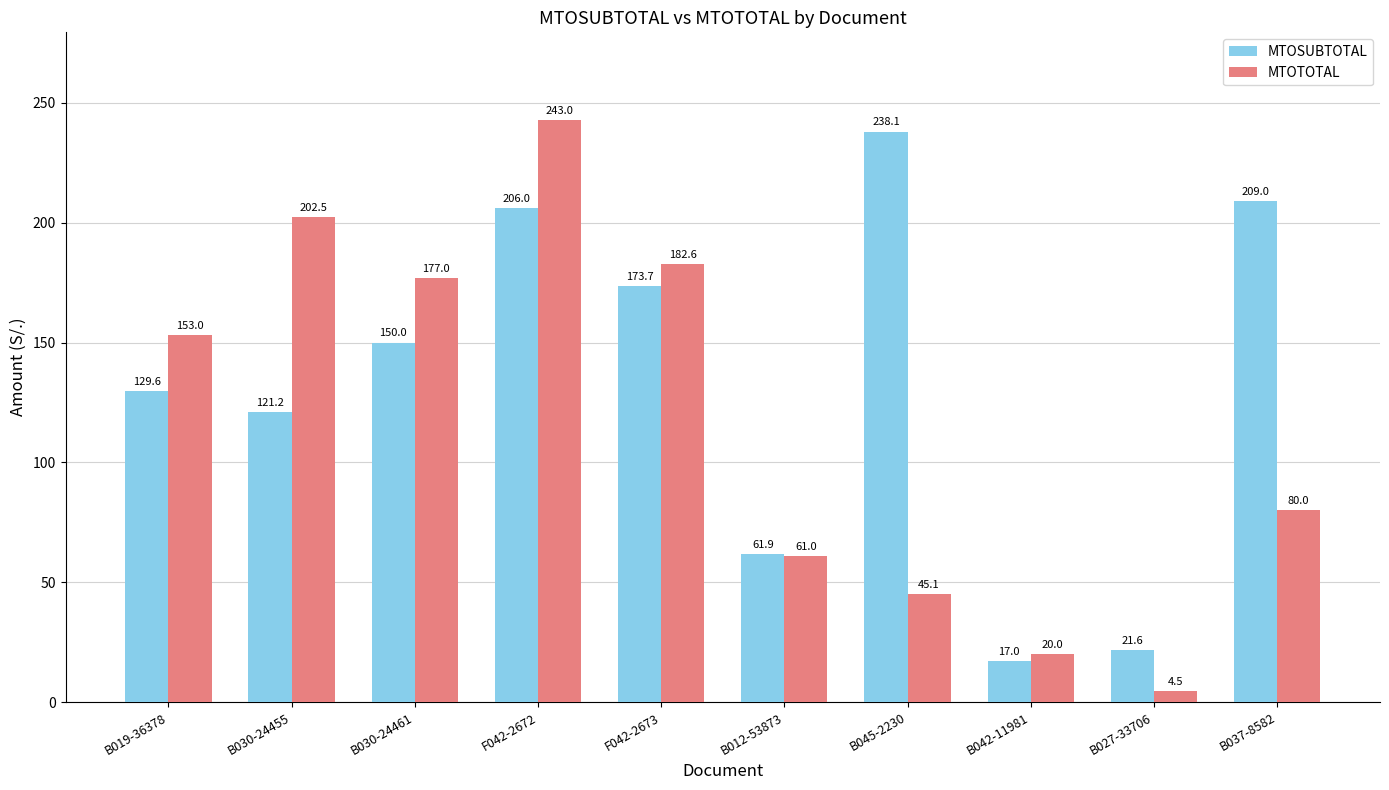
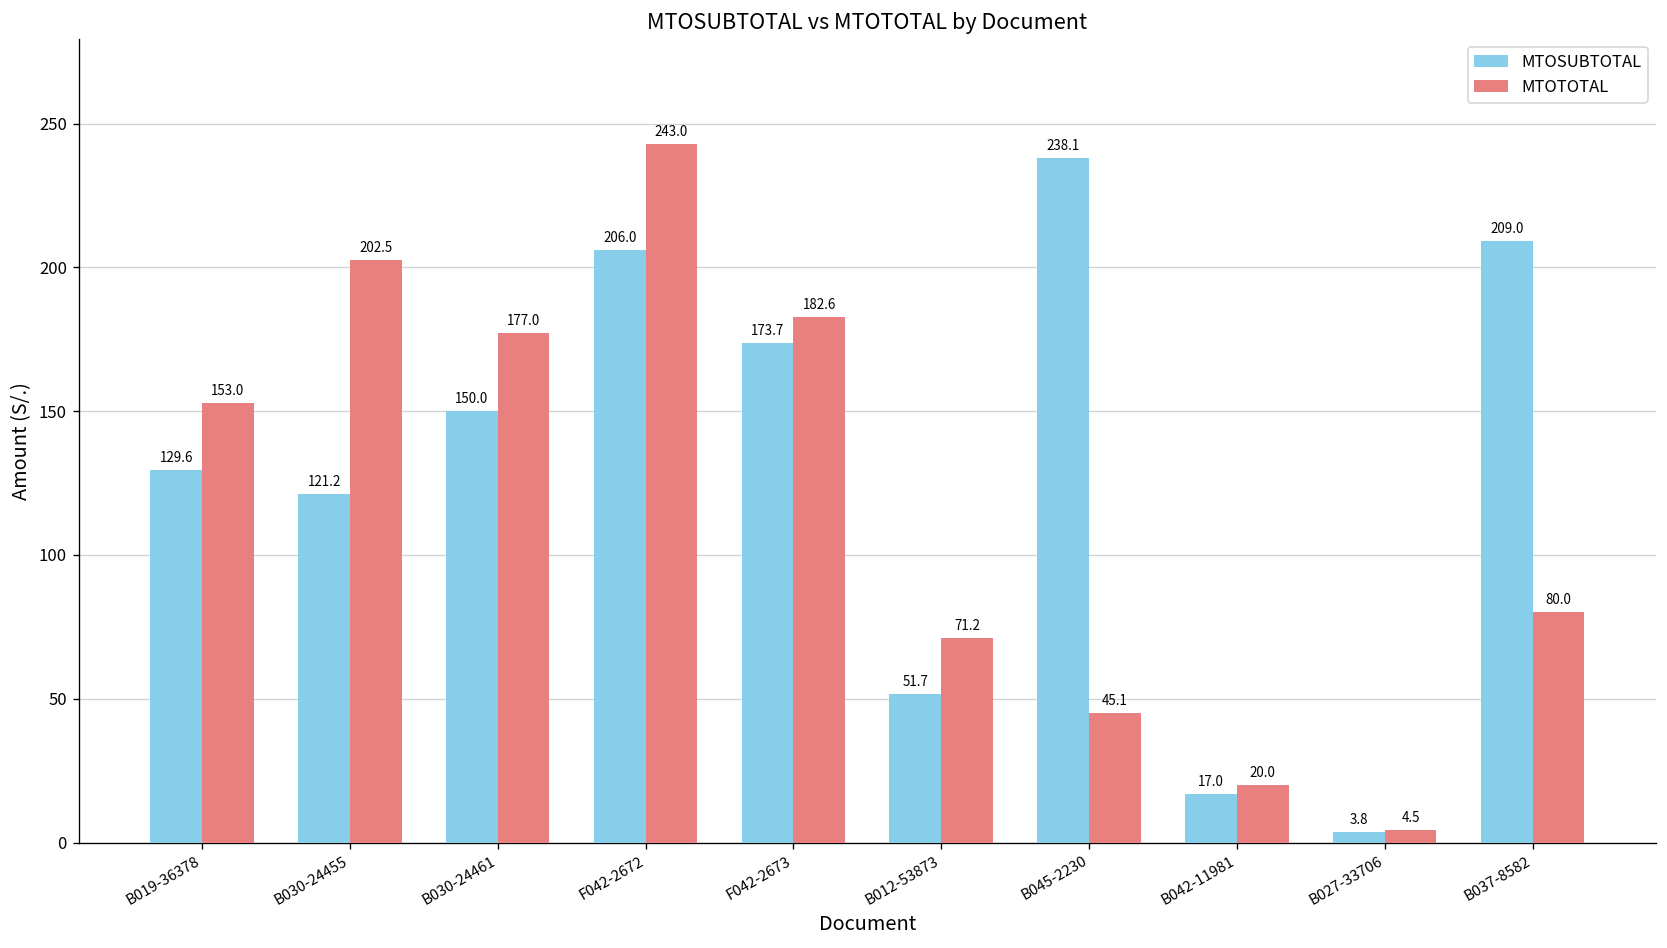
MTOSUBTOTAL, B012-53873: 61.9 -> 51.7
MTOTOTAL, B012-53873: 61.0 -> 71.2
MTOSUBTOTAL, B027-33706: 21.6 -> 3.8
